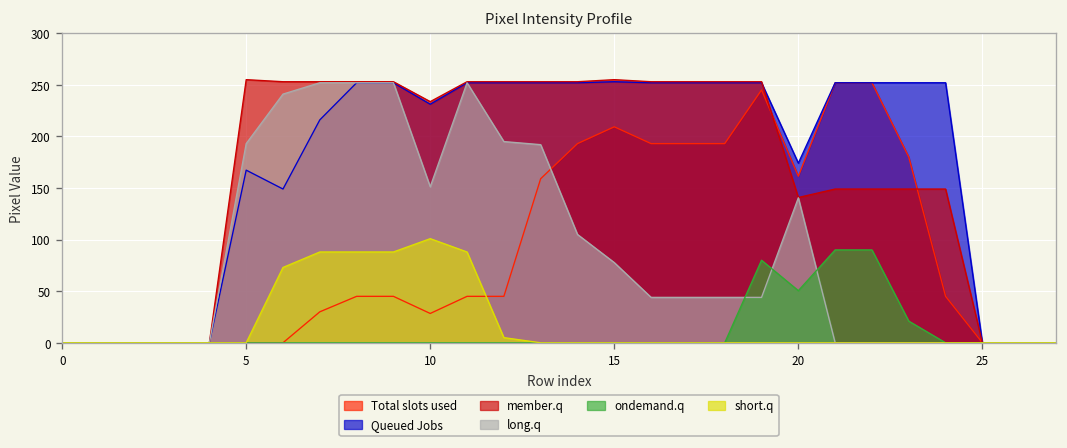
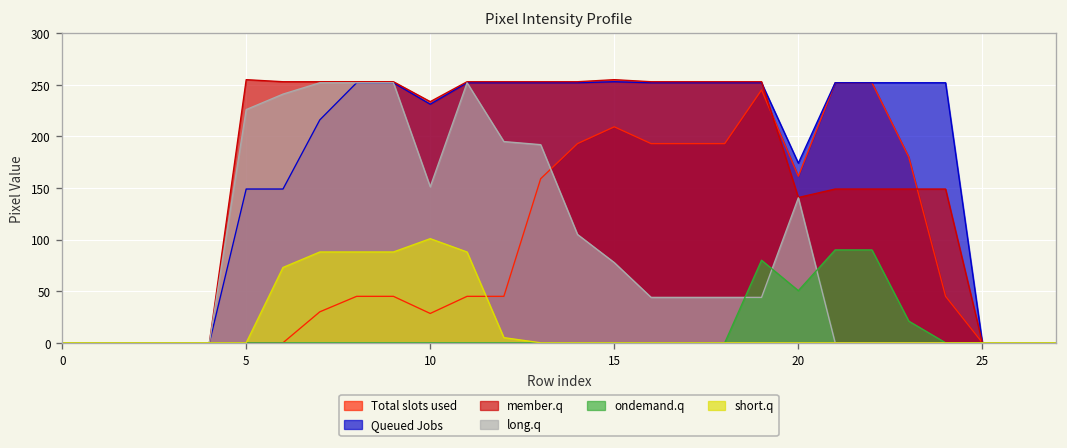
Queued Jobs, 5: 170 -> 150
long.q, 5: 190 -> 230
